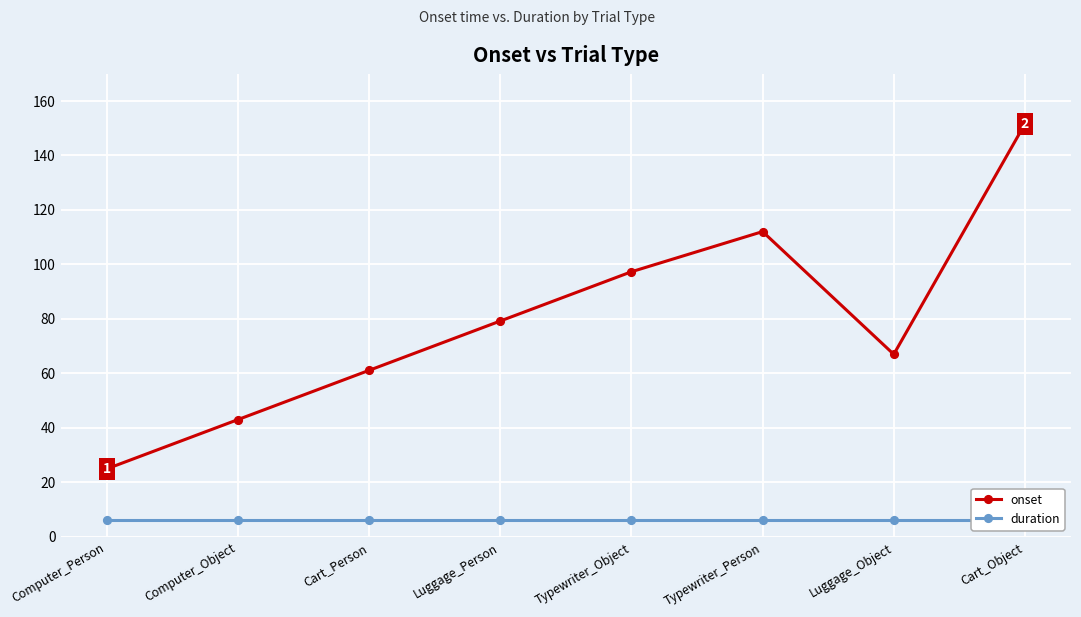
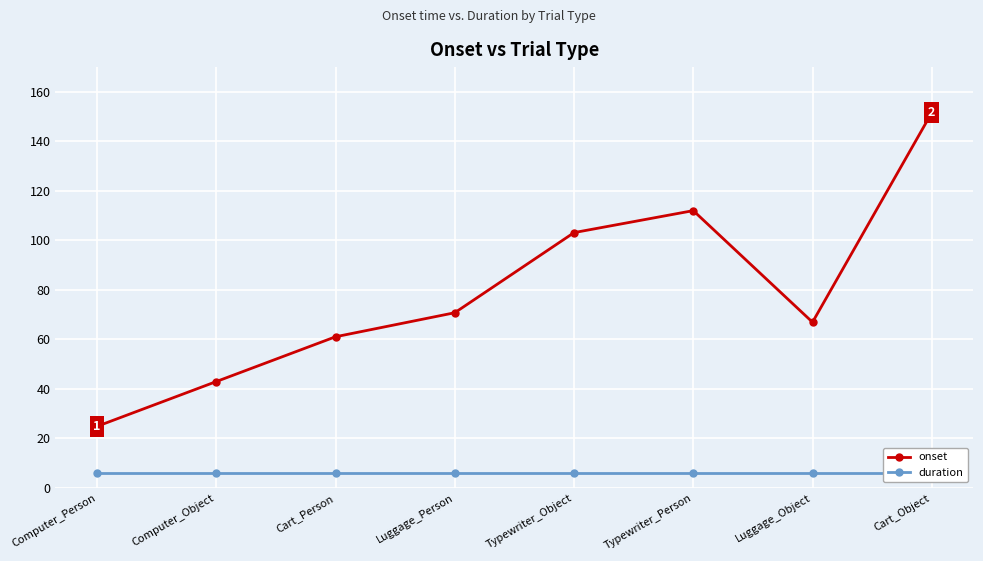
onset, Luggage_Person: 79 -> 71
onset, Typewriter_Object: 97 -> 103
